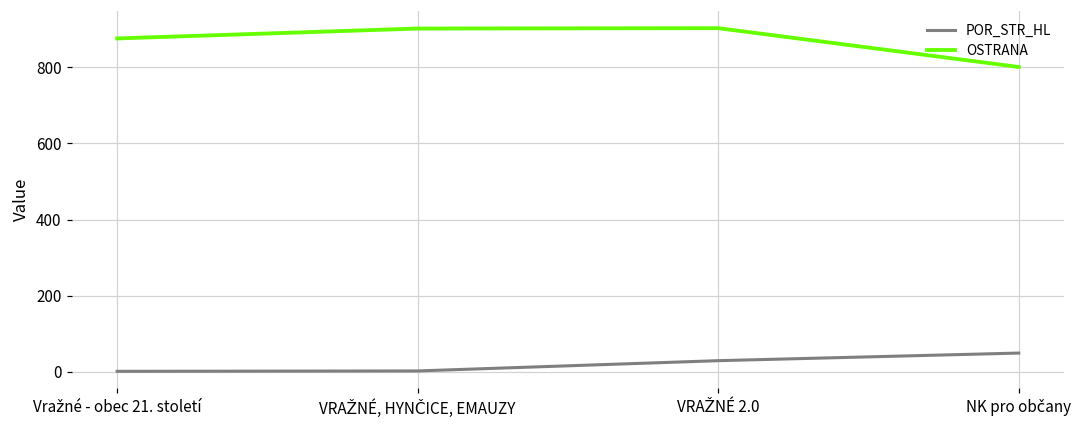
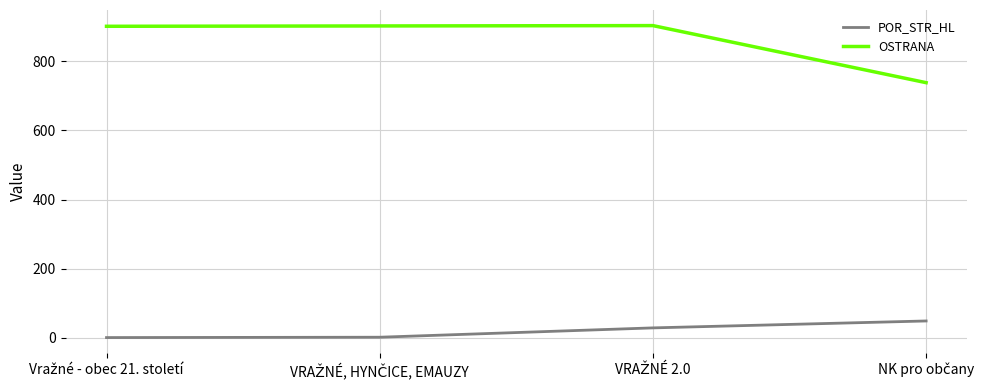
OSTRANA, Vražné - obec 21. století: 880 -> 900
OSTRANA, NK pro občany: 800 -> 740
